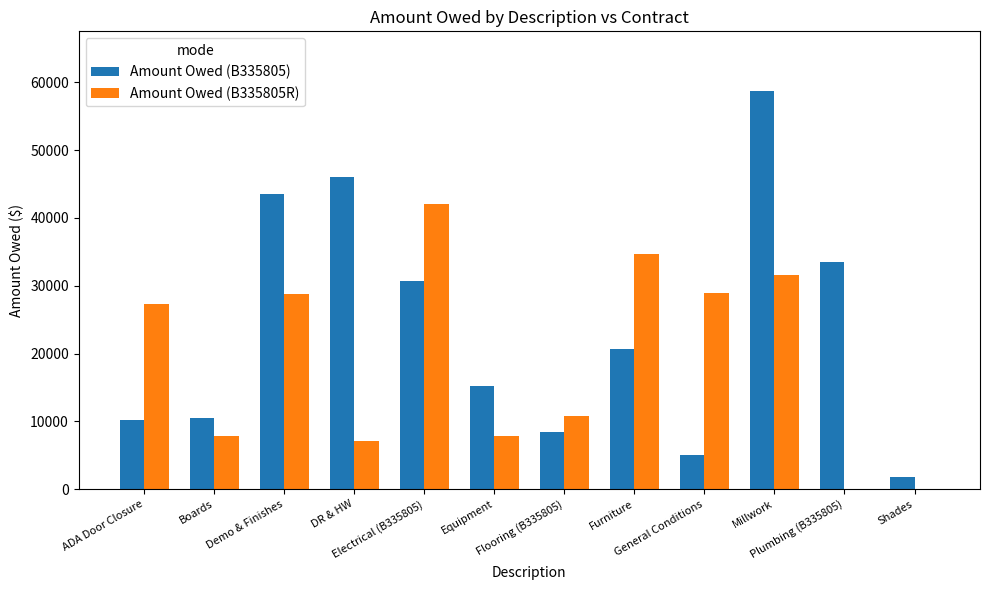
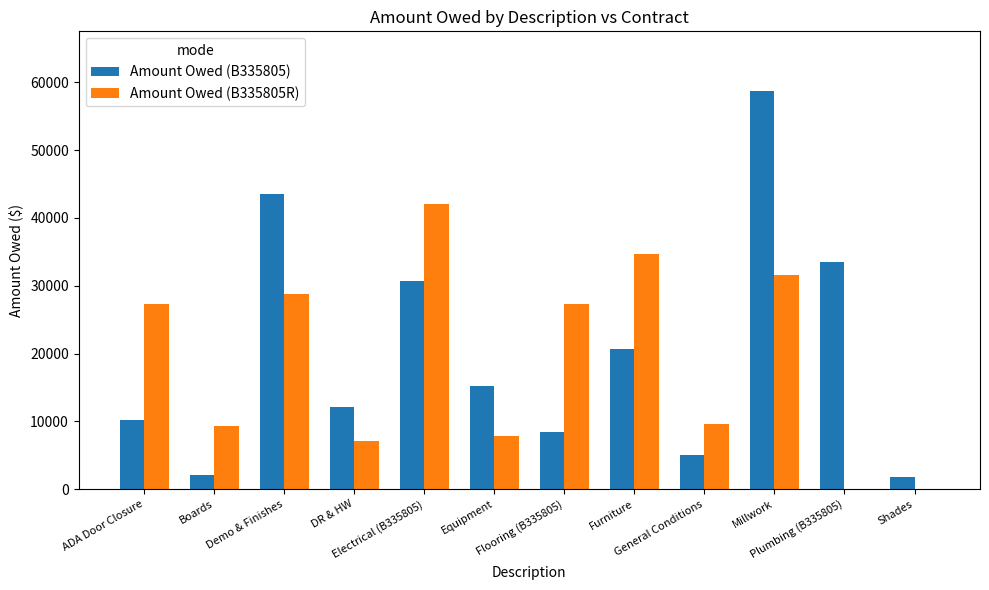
Amount Owed (B335805), Boards: 11000 -> 2000
Amount Owed (B335805R), Boards: 8000 -> 9000
Amount Owed (B335805), DR & HW: 46000 -> 12000
Amount Owed (B335805R), Flooring (B335805): 11000 -> 27000
Amount Owed (B335805R), General Conditions: 29000 -> 10000
